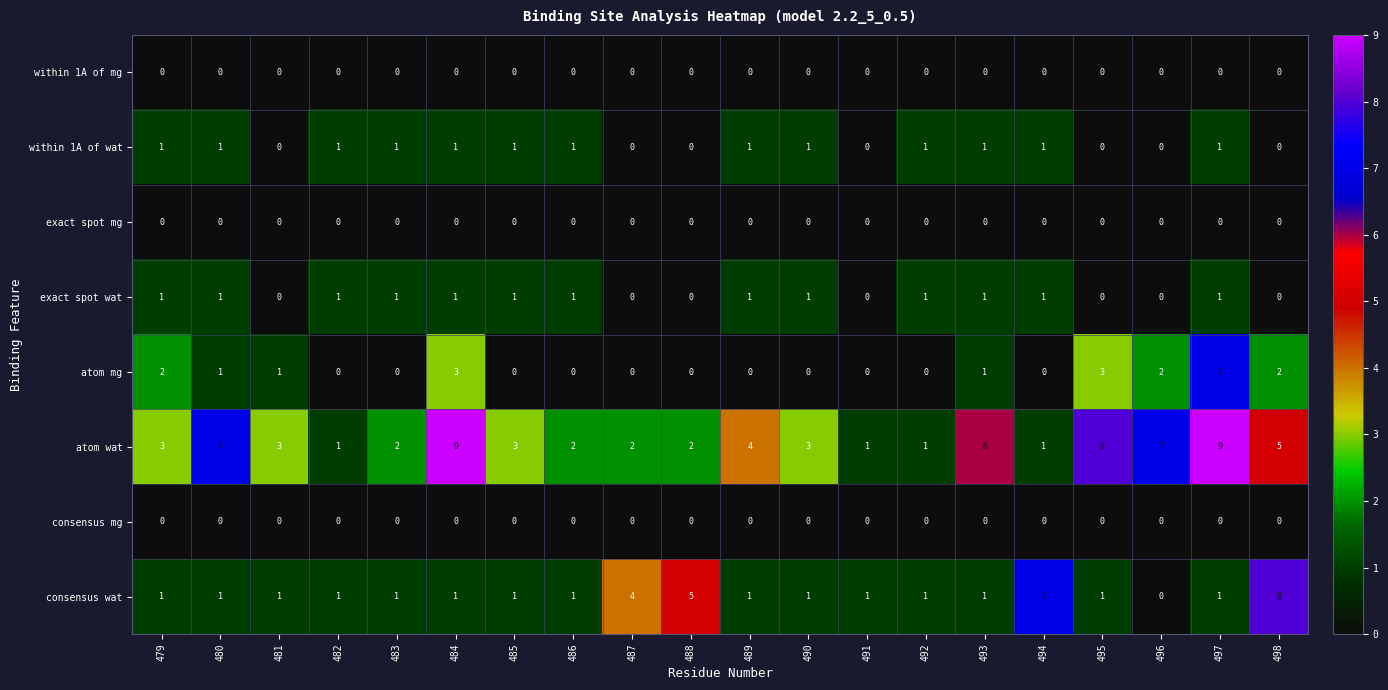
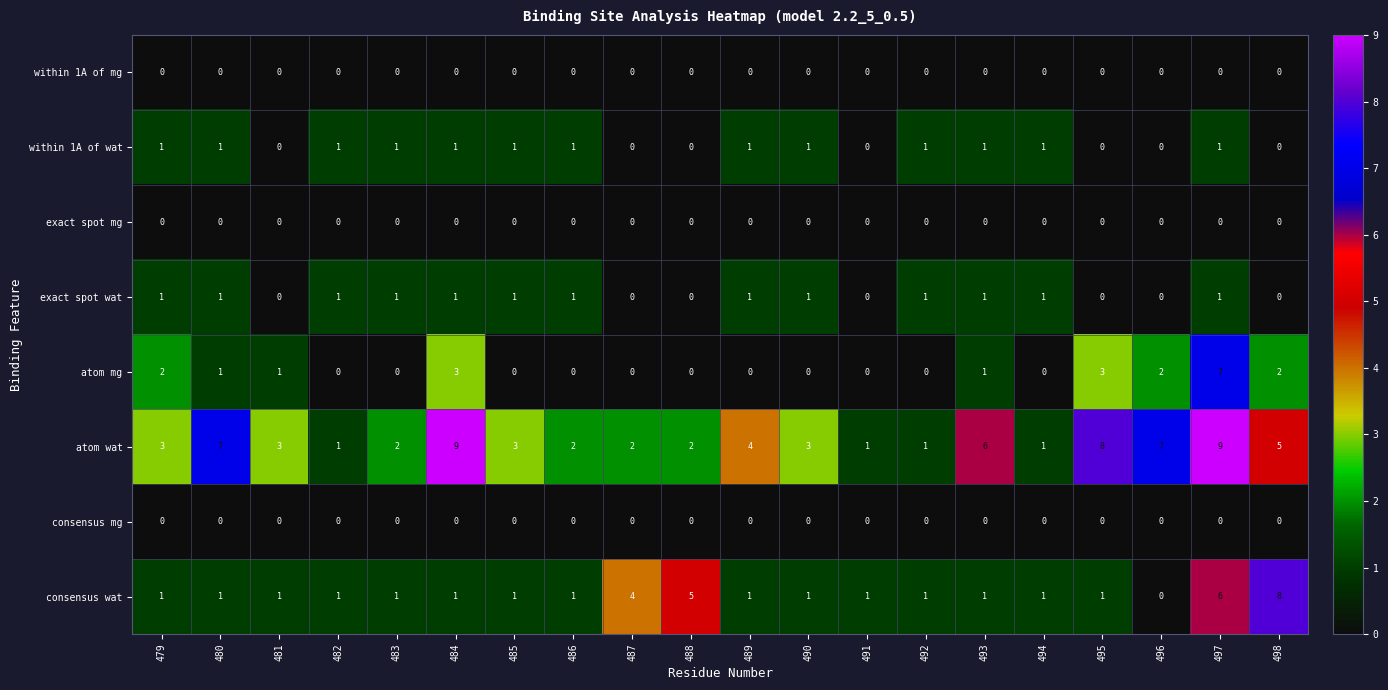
consensus wat, 494: 7 -> 1
consensus wat, 497: 1 -> 6
